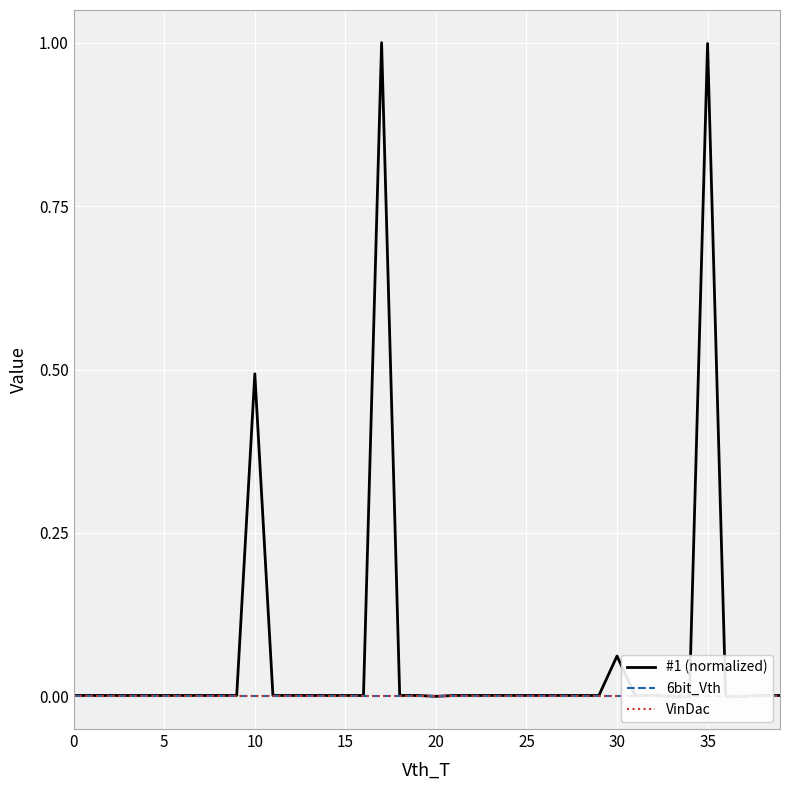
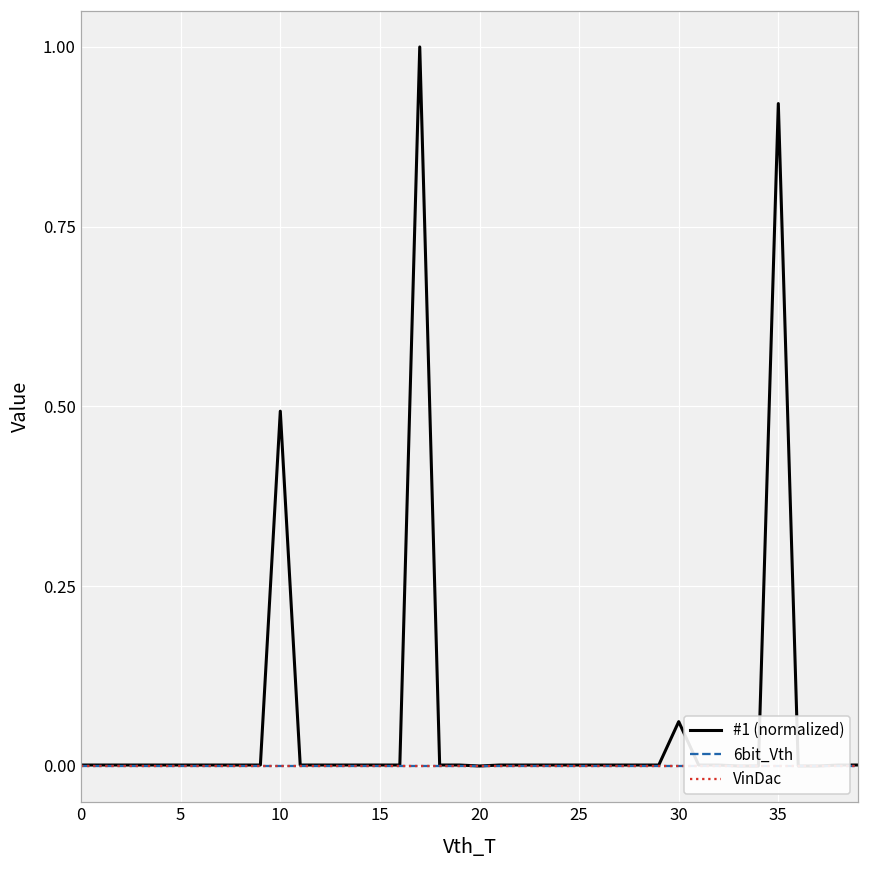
#1 (normalized), 35: 1.00 -> 0.92
